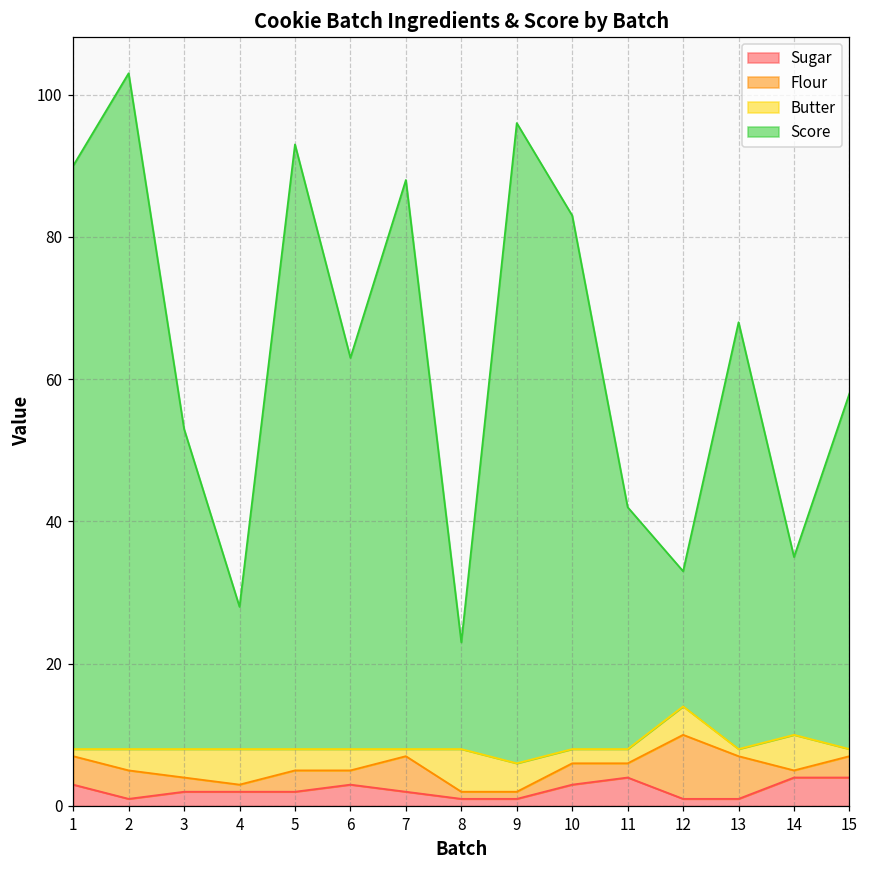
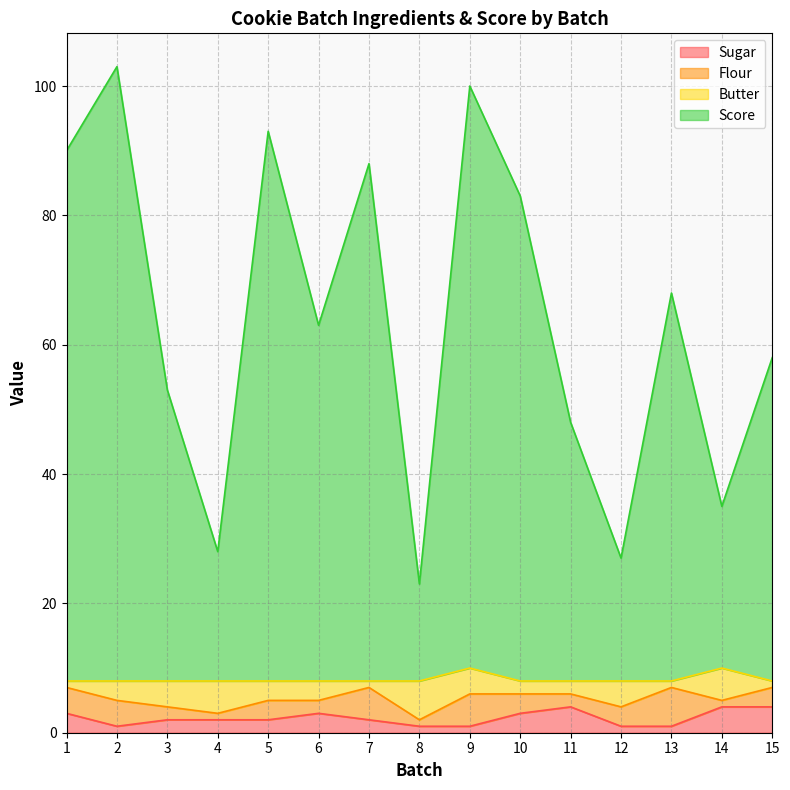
Flour, 9: 1 -> 5
Score, 11: 42 -> 48
Flour, 12: 9 -> 3
